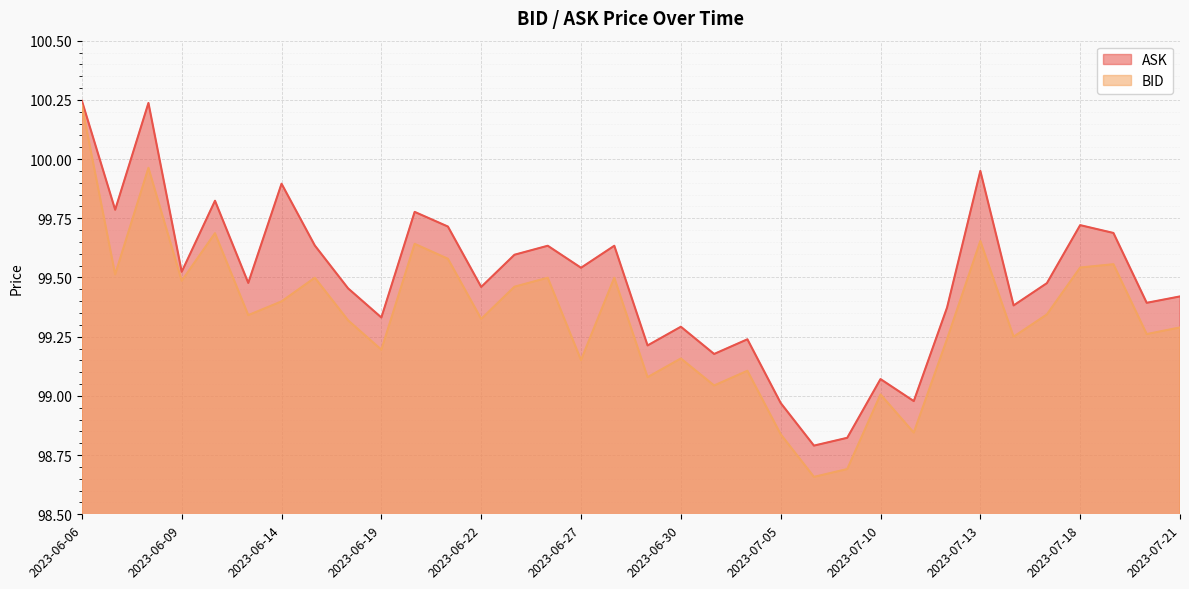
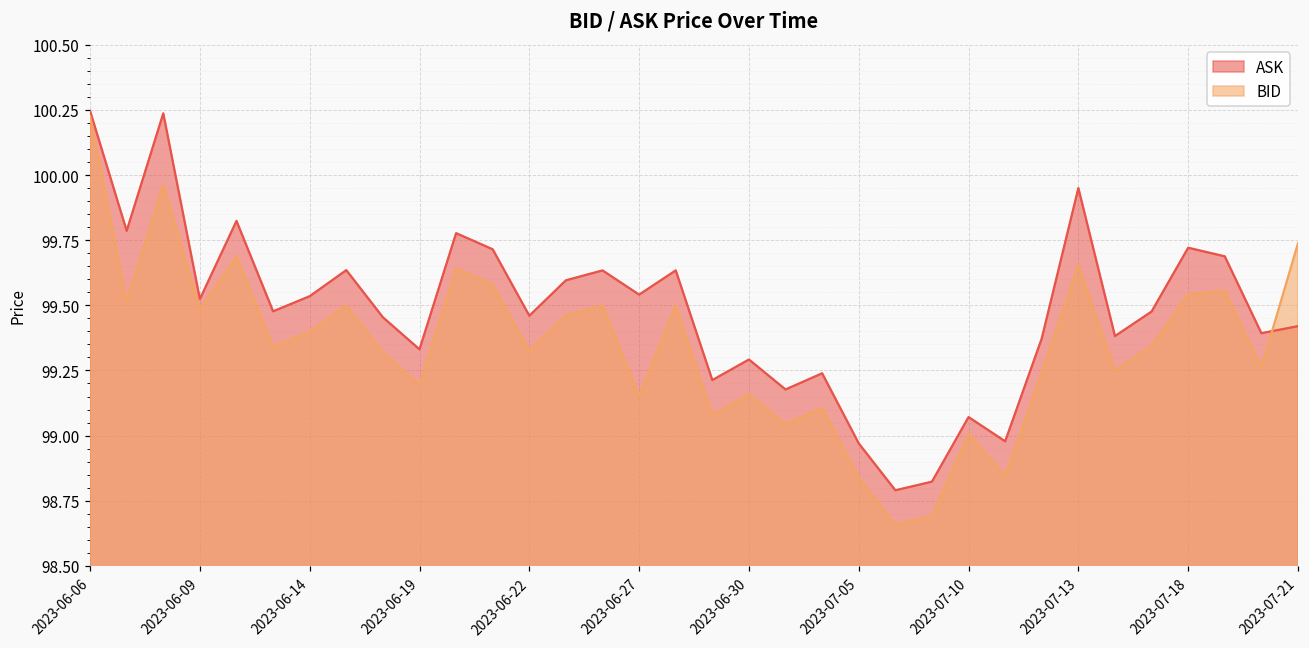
ASK, 2023-06-14: 99.90 -> 99.54
BID, 2023-07-21: 99.29 -> 99.74
